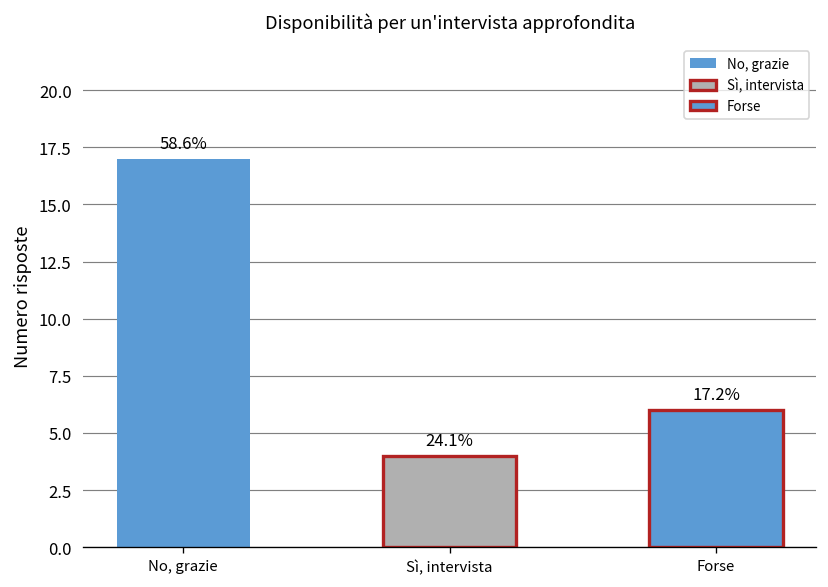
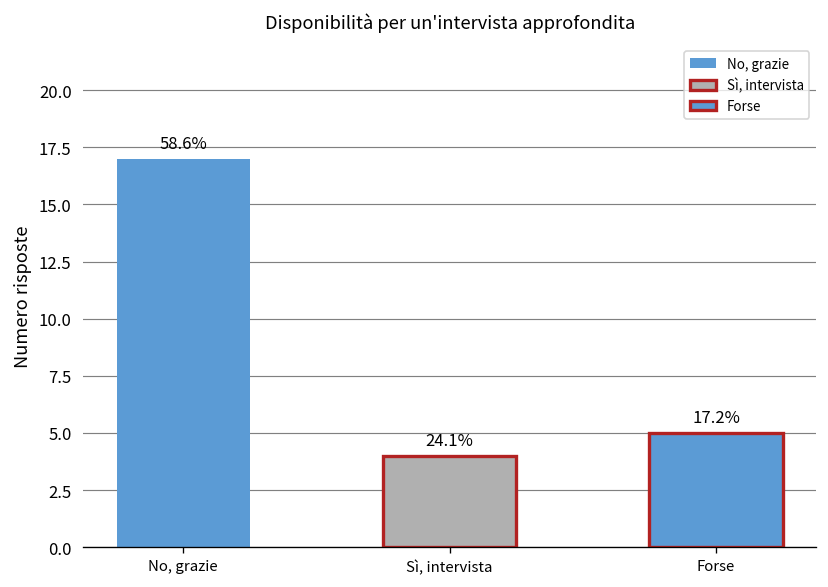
Forse: 6 -> 5
